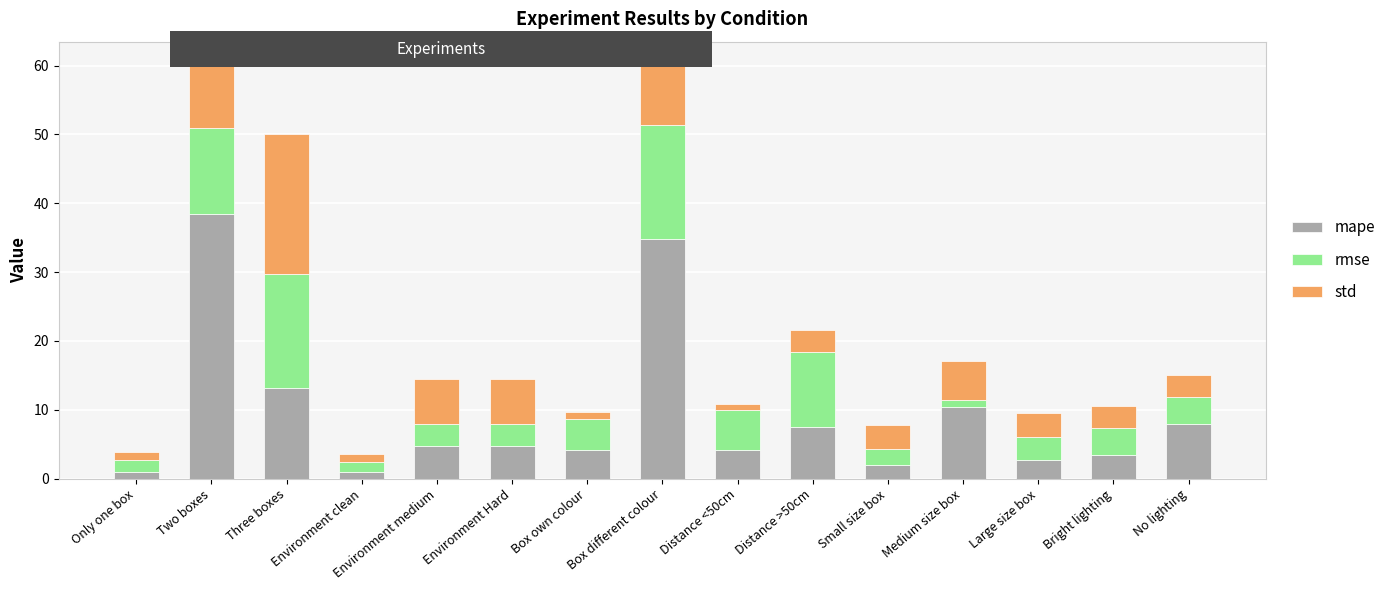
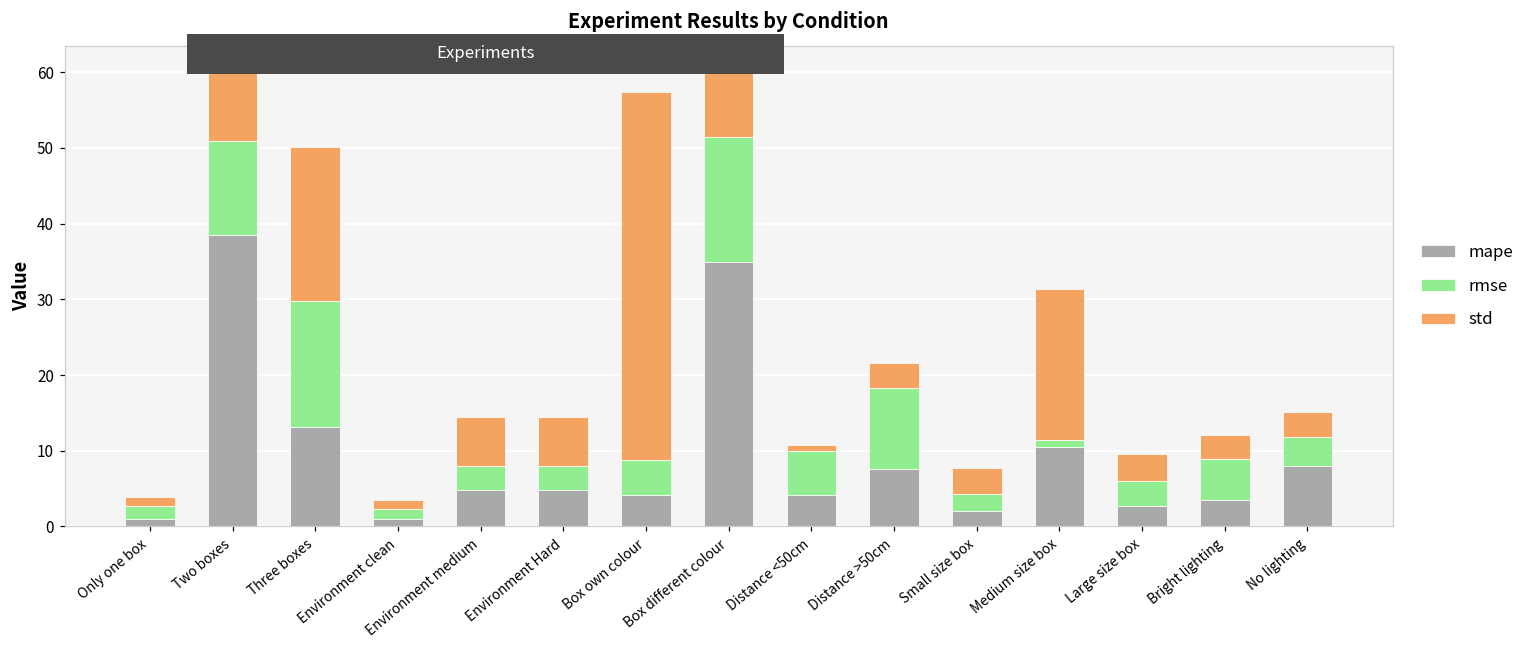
std, Box own colour: 1 -> 49
std, Medium size box: 6 -> 20
rmse, Bright lighting: 4 -> 5
